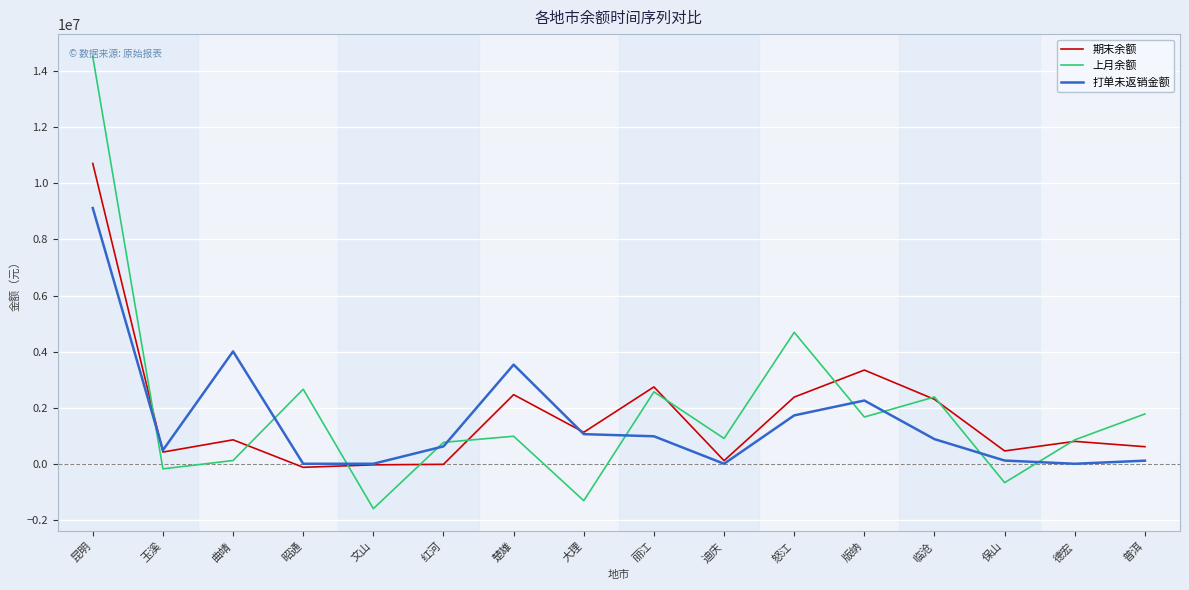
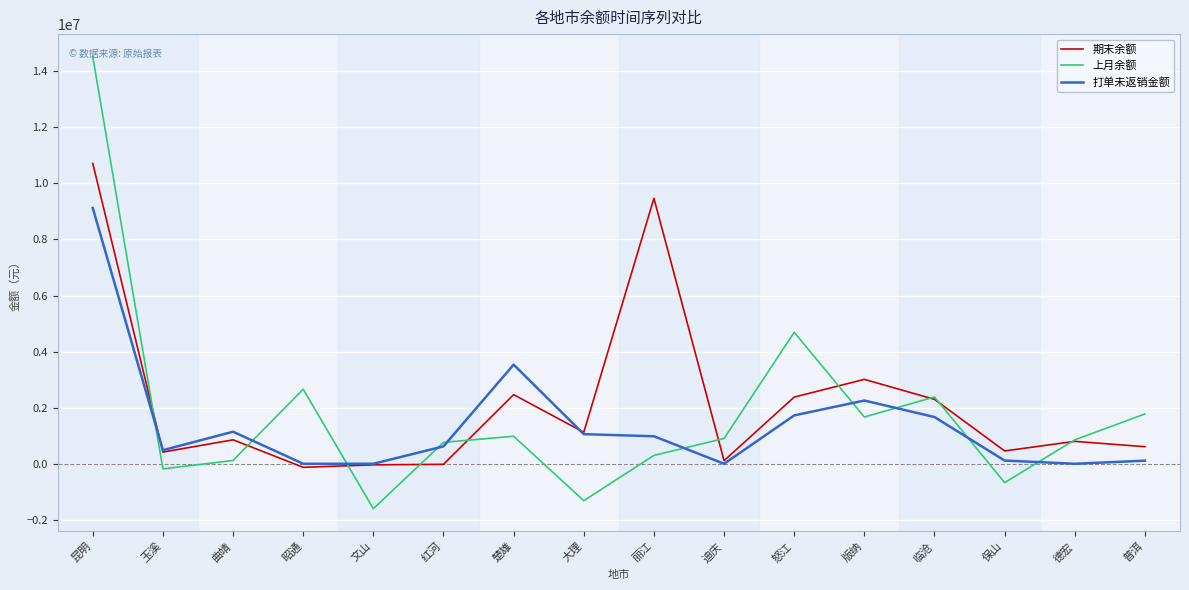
打单未返销金额, 曲靖: 4000000 -> 1100000
期末余额, 丽江: 2700000 -> 9500000
上月余额, 丽江: 2600000 -> 300000
期末余额, 版纳: 3300000 -> 3000000
打单未返销金额, 临沧: 900000 -> 1700000
